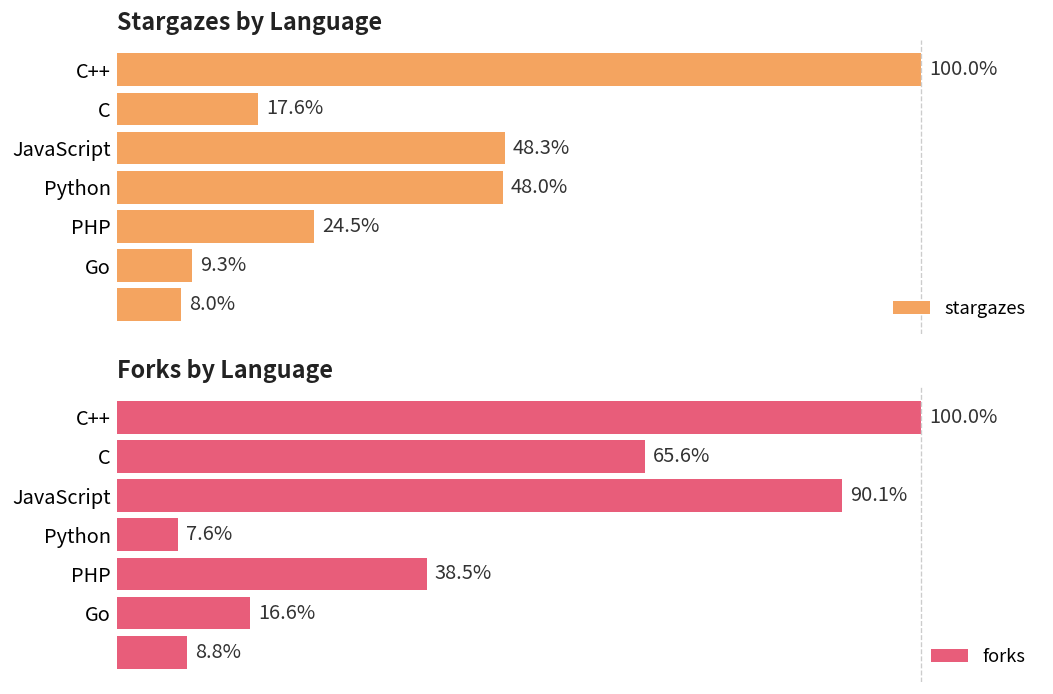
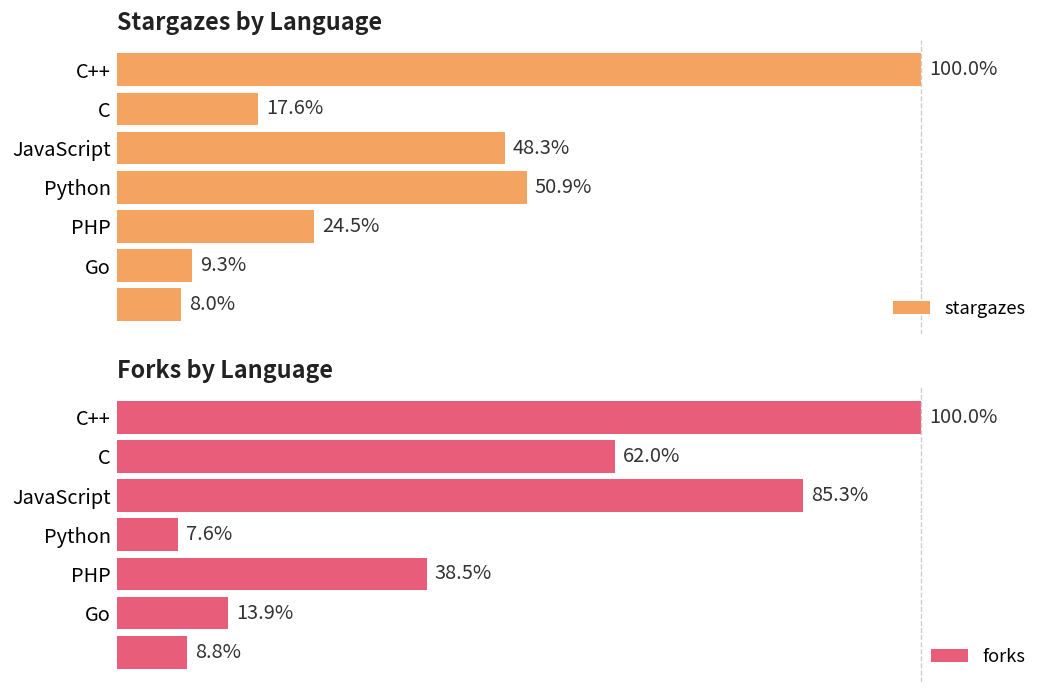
Stargazes by Language, Python: 48.0% -> 50.9%
Forks by Language, C: 65.6% -> 62.0%
Forks by Language, JavaScript: 90.1% -> 85.3%
Forks by Language, Go: 16.6% -> 13.9%
